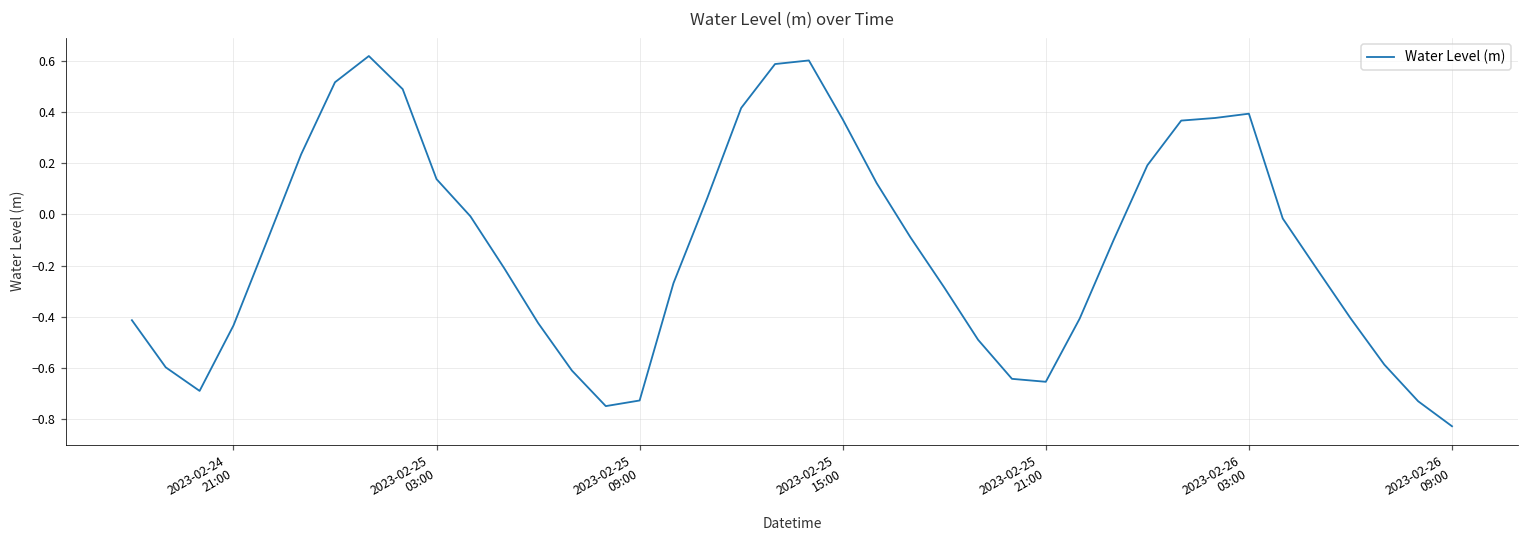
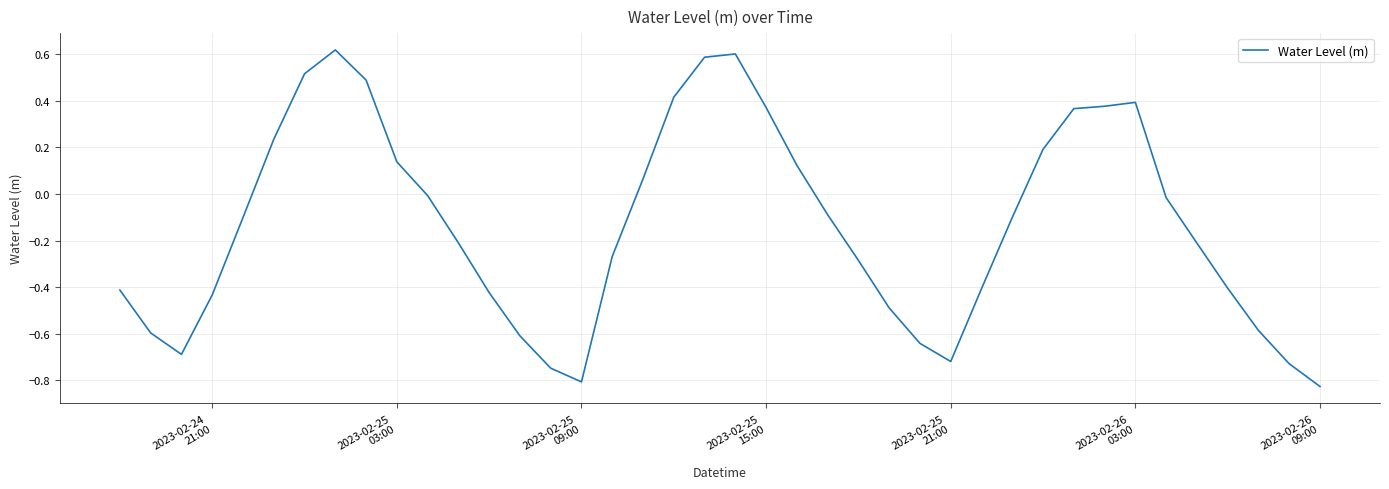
2023-02-25 09:00: -0.73 -> -0.81
2023-02-25 21:00: -0.65 -> -0.72
